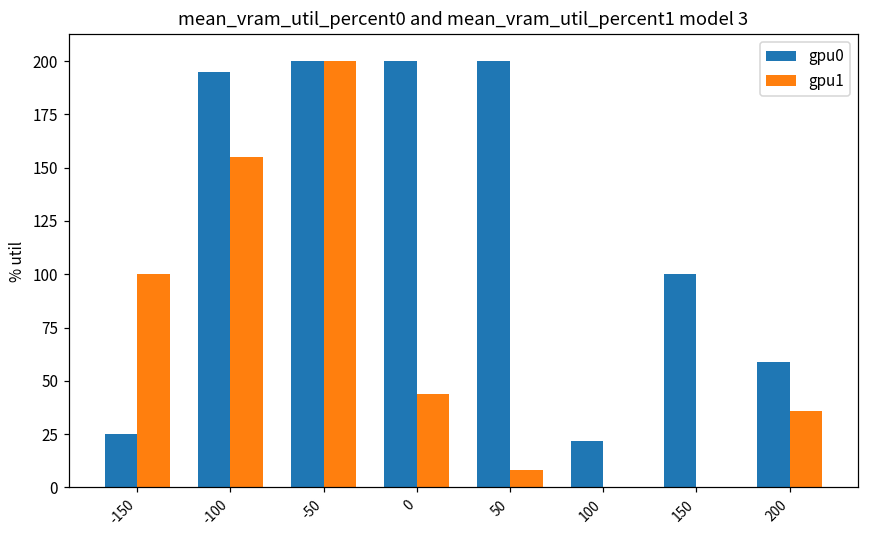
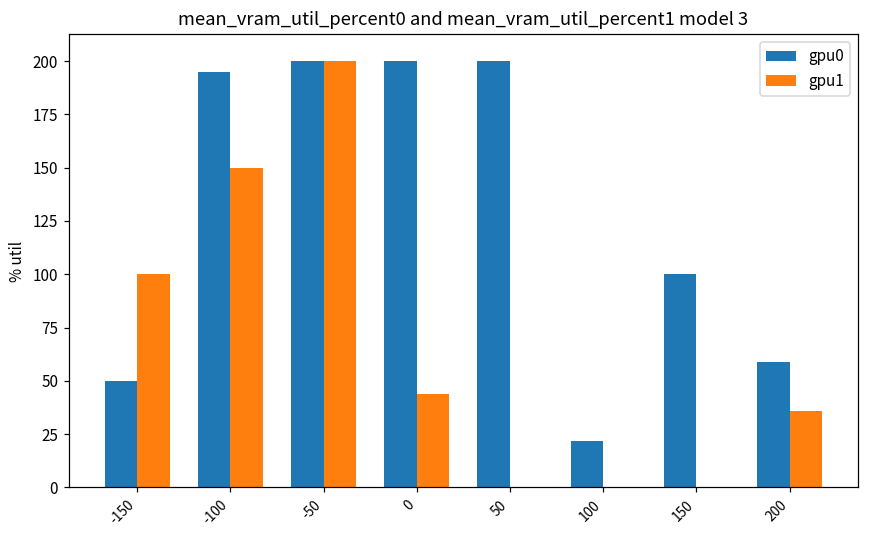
gpu0, -150: 25 -> 50
gpu1, -100: 155 -> 150
gpu1, 50: 8 -> 0
